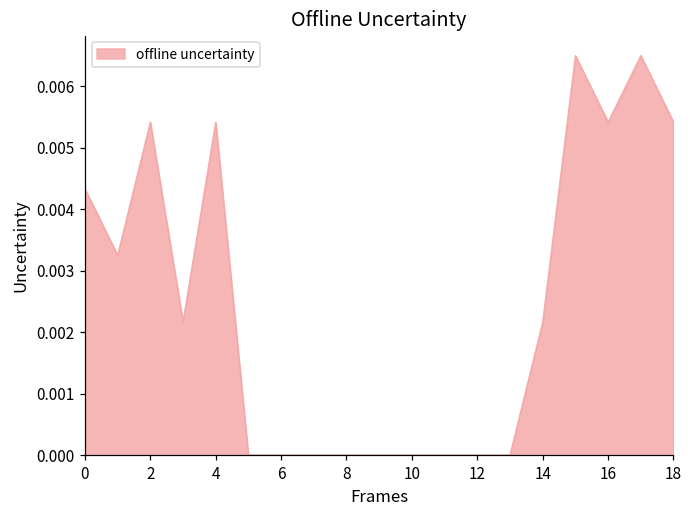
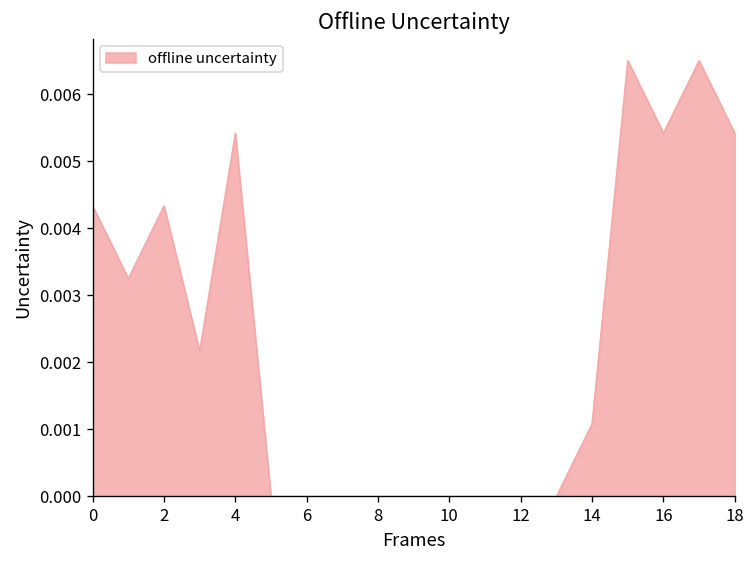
2: 0.0054 -> 0.0043
14: 0.0022 -> 0.0011
